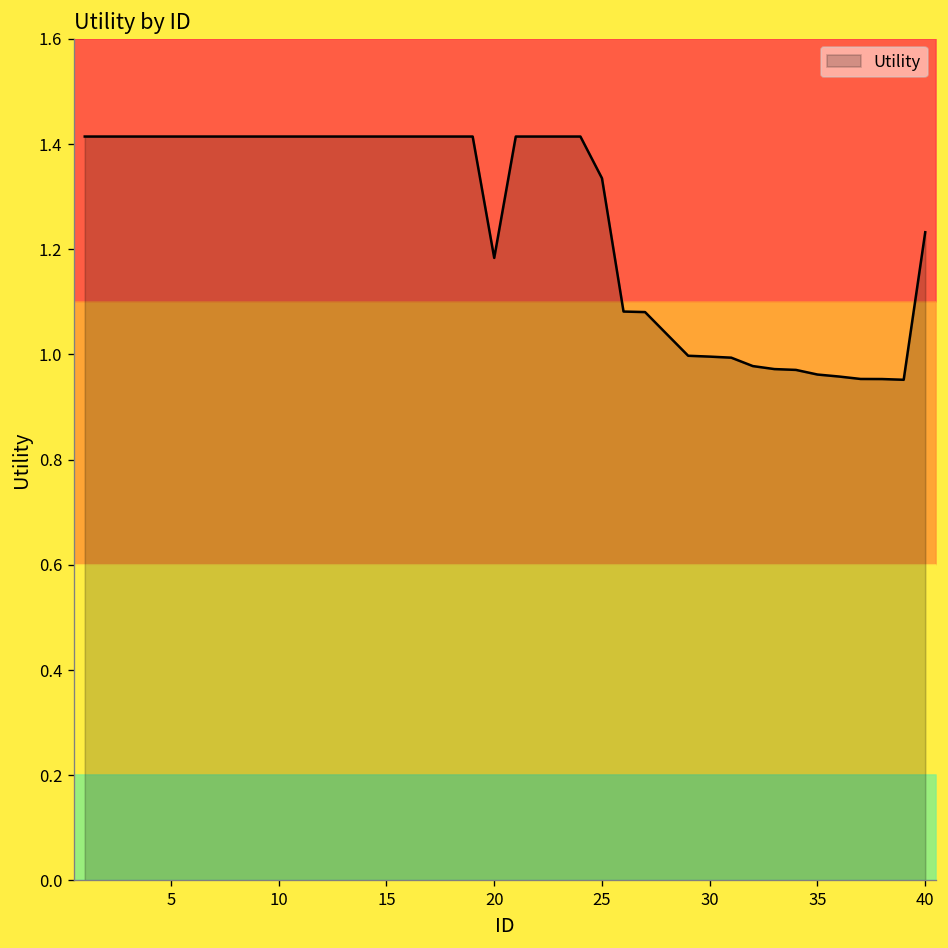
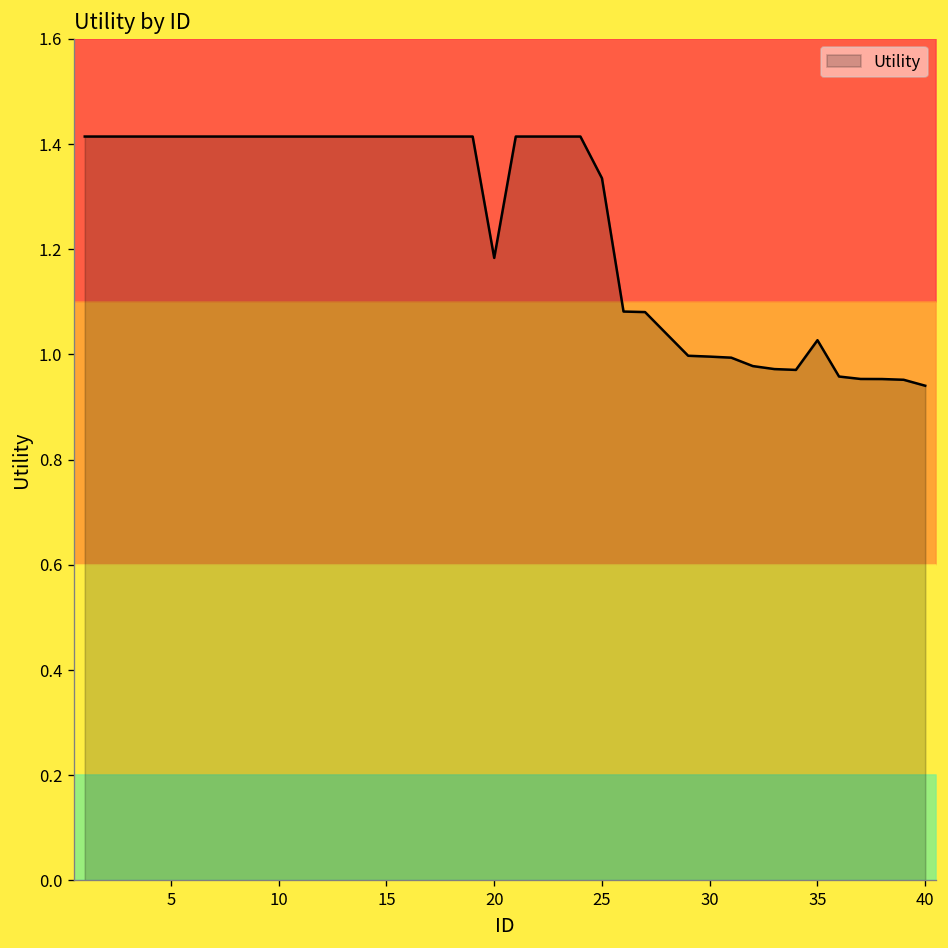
Utility, 35: 0.96 -> 1.03
Utility, 40: 1.23 -> 0.94
